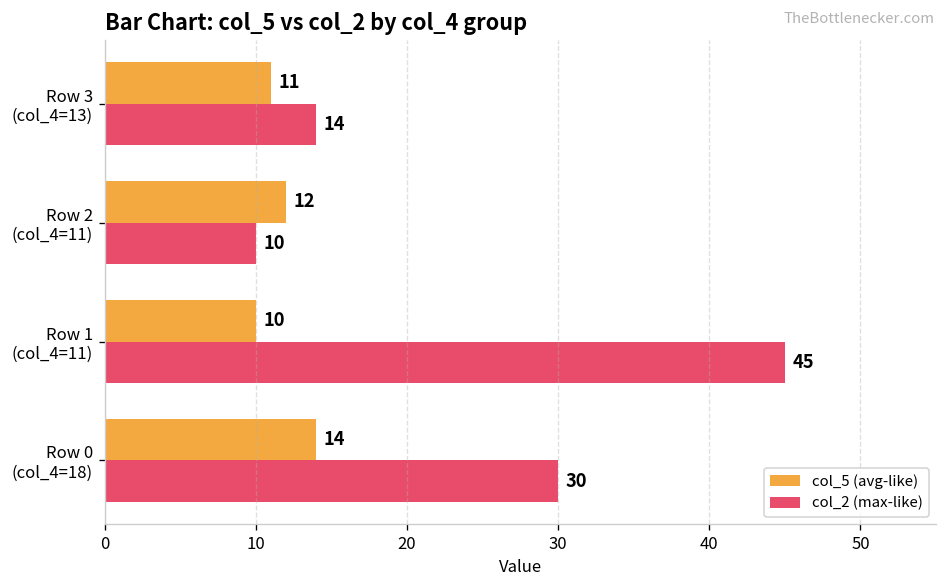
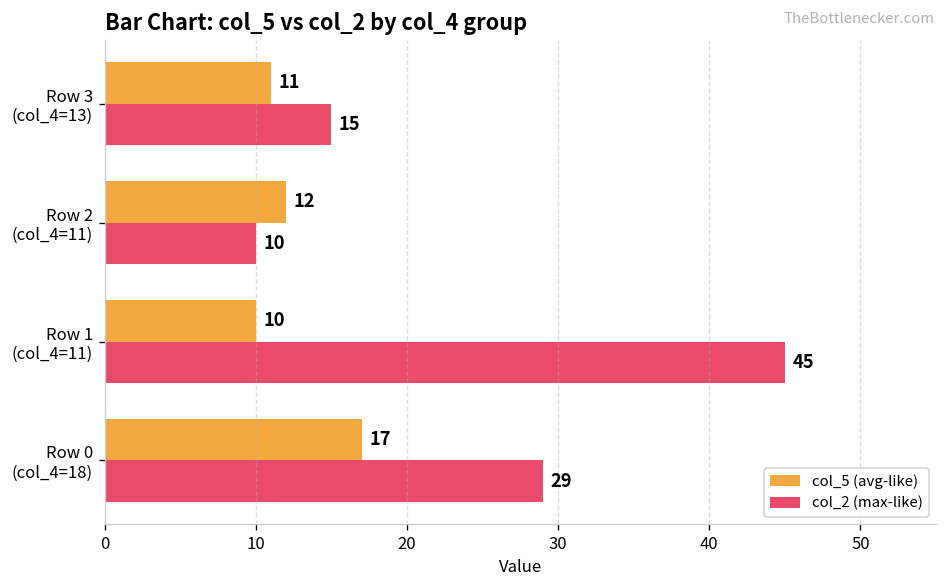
col_2 (max-like), Row 3 (col_4=13): 14 -> 15
col_5 (avg-like), Row 0 (col_4=18): 14 -> 17
col_2 (max-like), Row 0 (col_4=18): 30 -> 29
